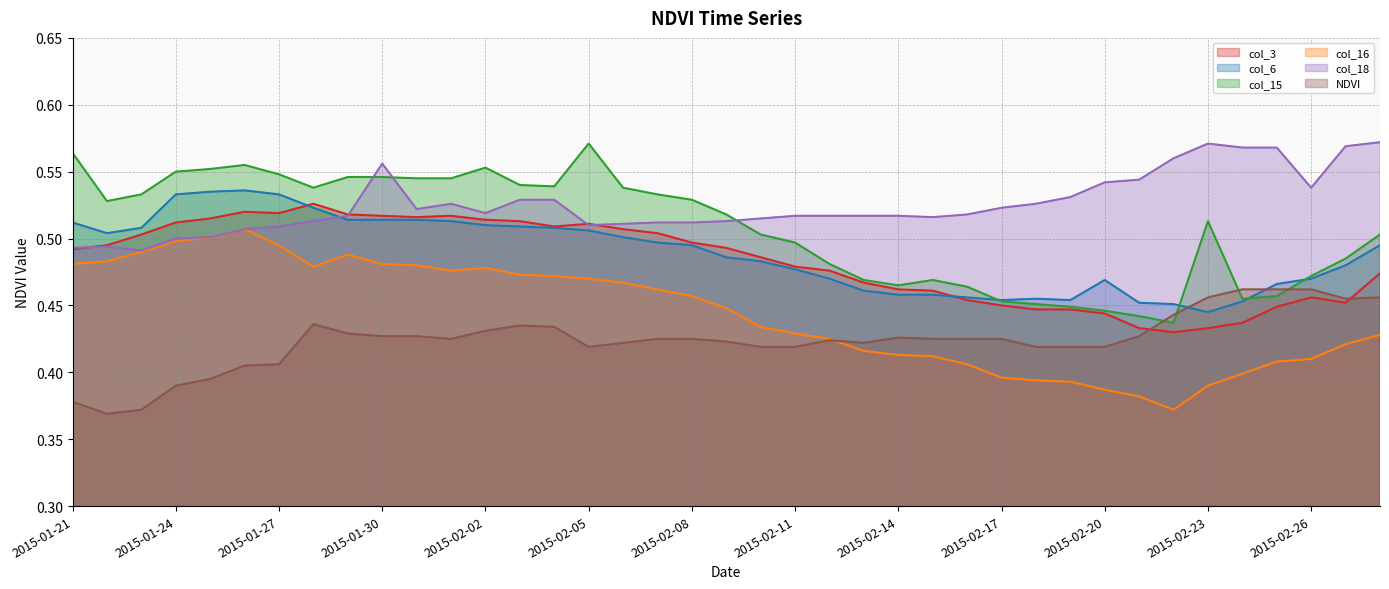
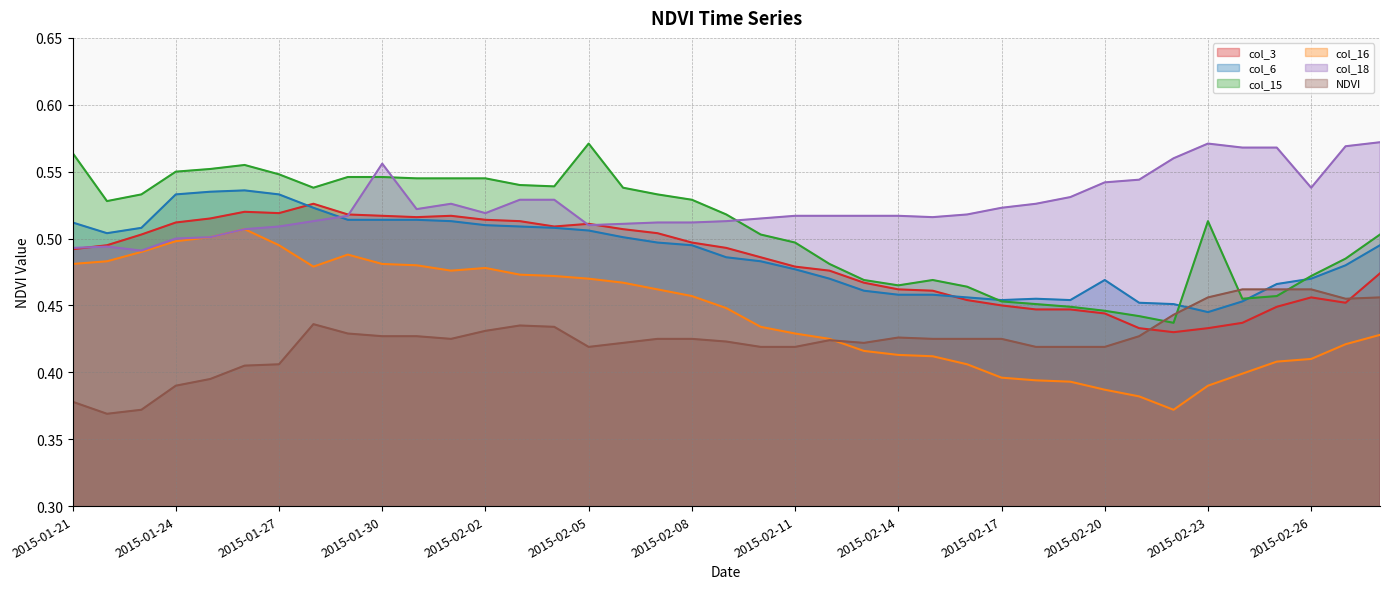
col_15, 2015-02-02: 0.553 -> 0.545
